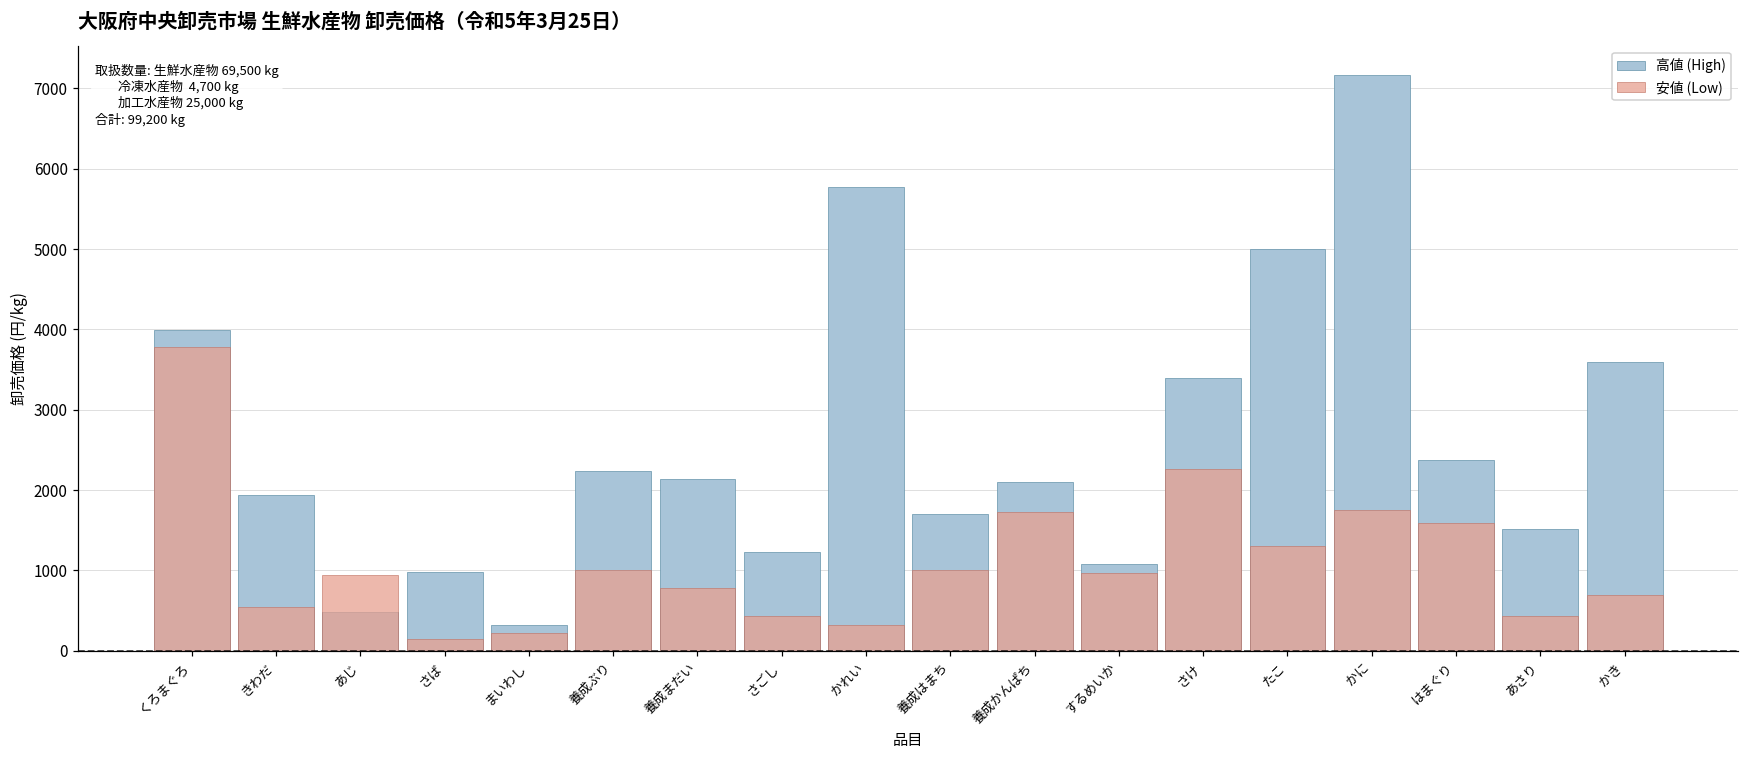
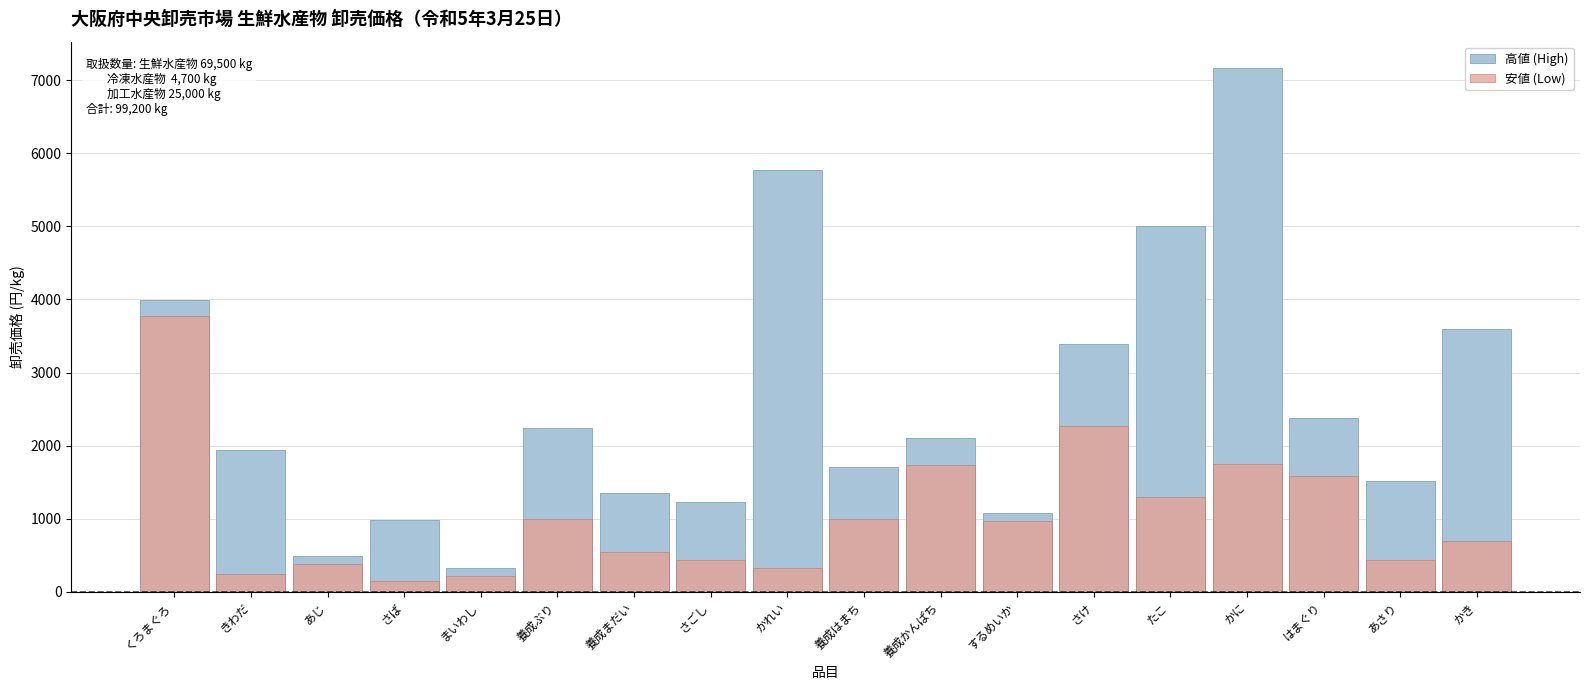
安値 (Low), きわだ: 500 -> 200
安値 (Low), あじ: 900 -> 400
高値 (High), 養成まだい: 2100 -> 1400
安値 (Low), 養成まだい: 800 -> 500
